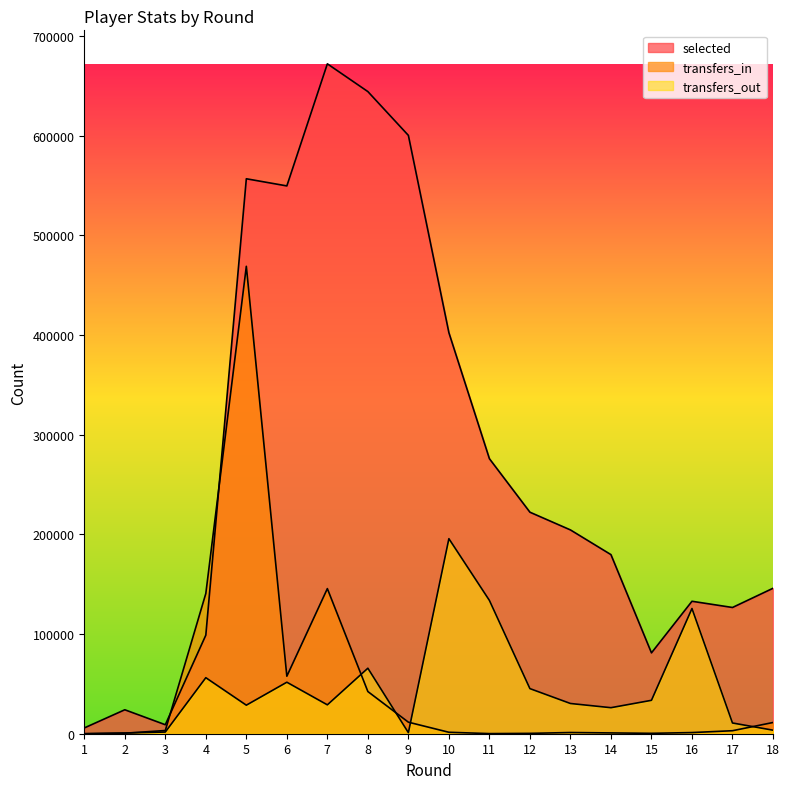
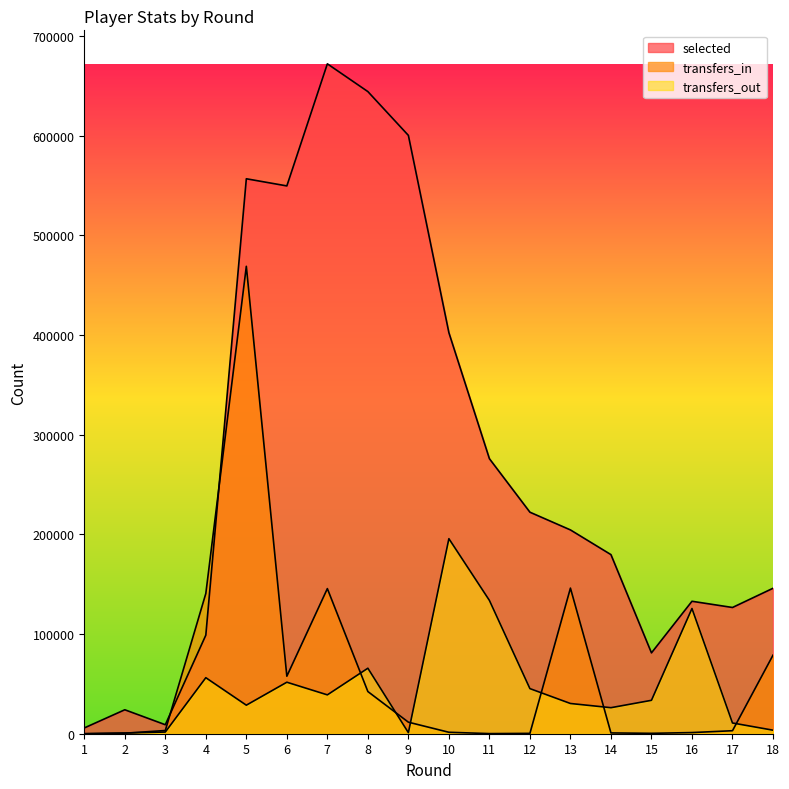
transfers_out, 7: 30000 -> 40000
transfers_in, 13: 0 -> 150000
transfers_in, 18: 10000 -> 80000
